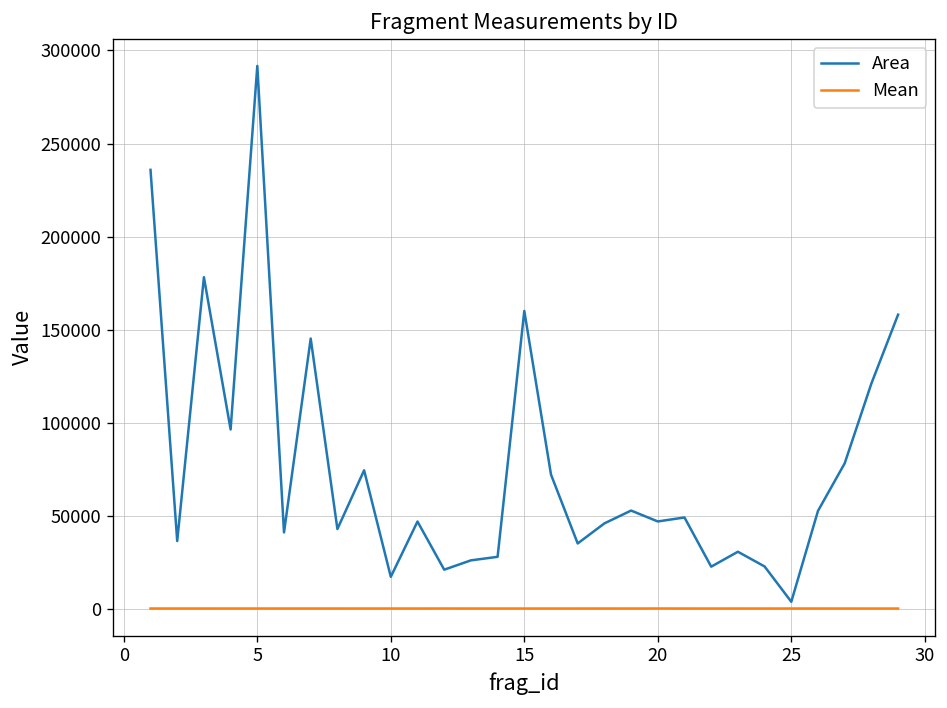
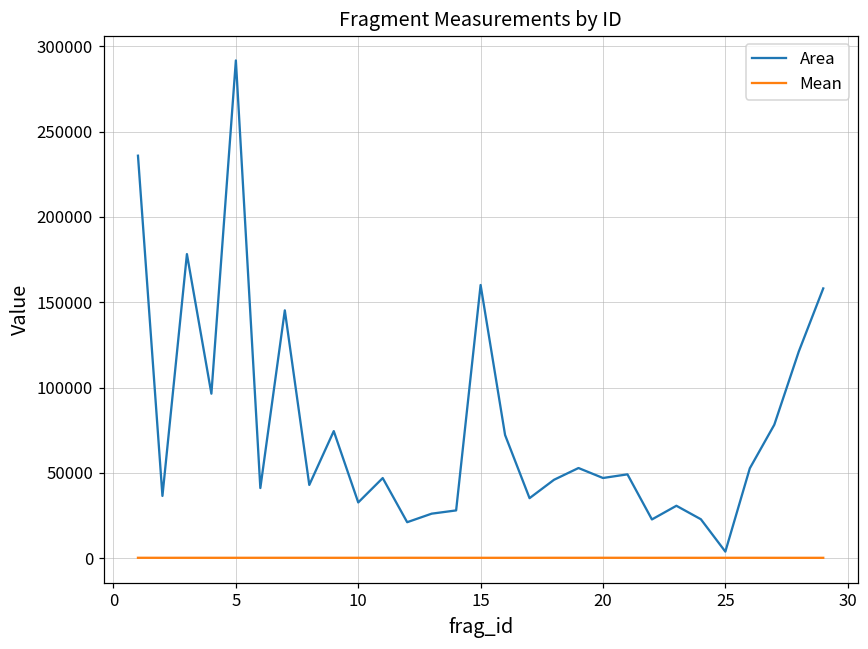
Area, 10: 17000 -> 33000
